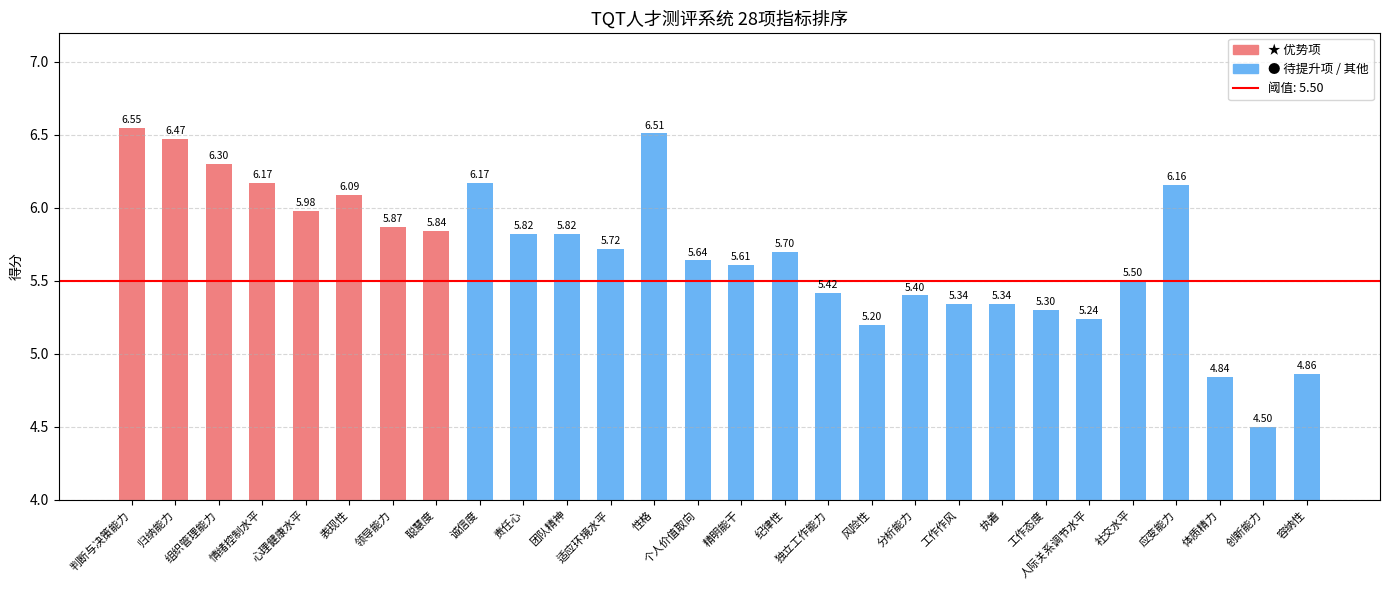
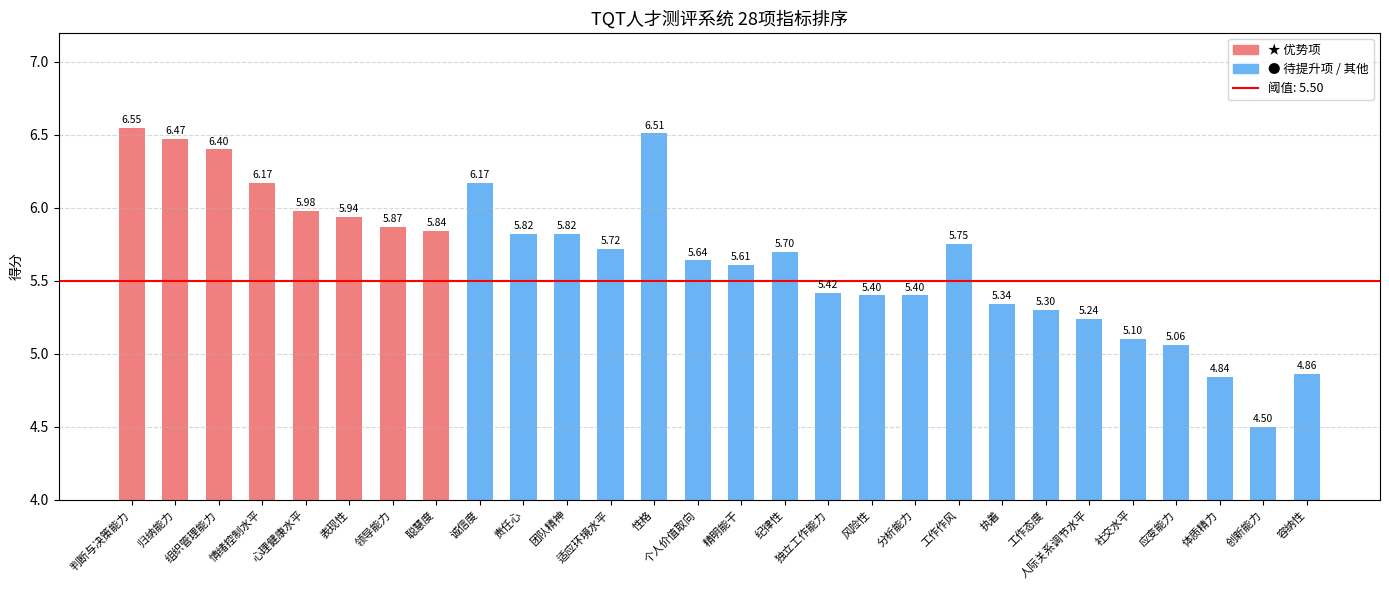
组织管理能力: 6.30 -> 6.40
表现性: 6.09 -> 5.94
风险性: 5.20 -> 5.40
工作作风: 5.34 -> 5.75
社交水平: 5.50 -> 5.10
应变能力: 6.16 -> 5.06
